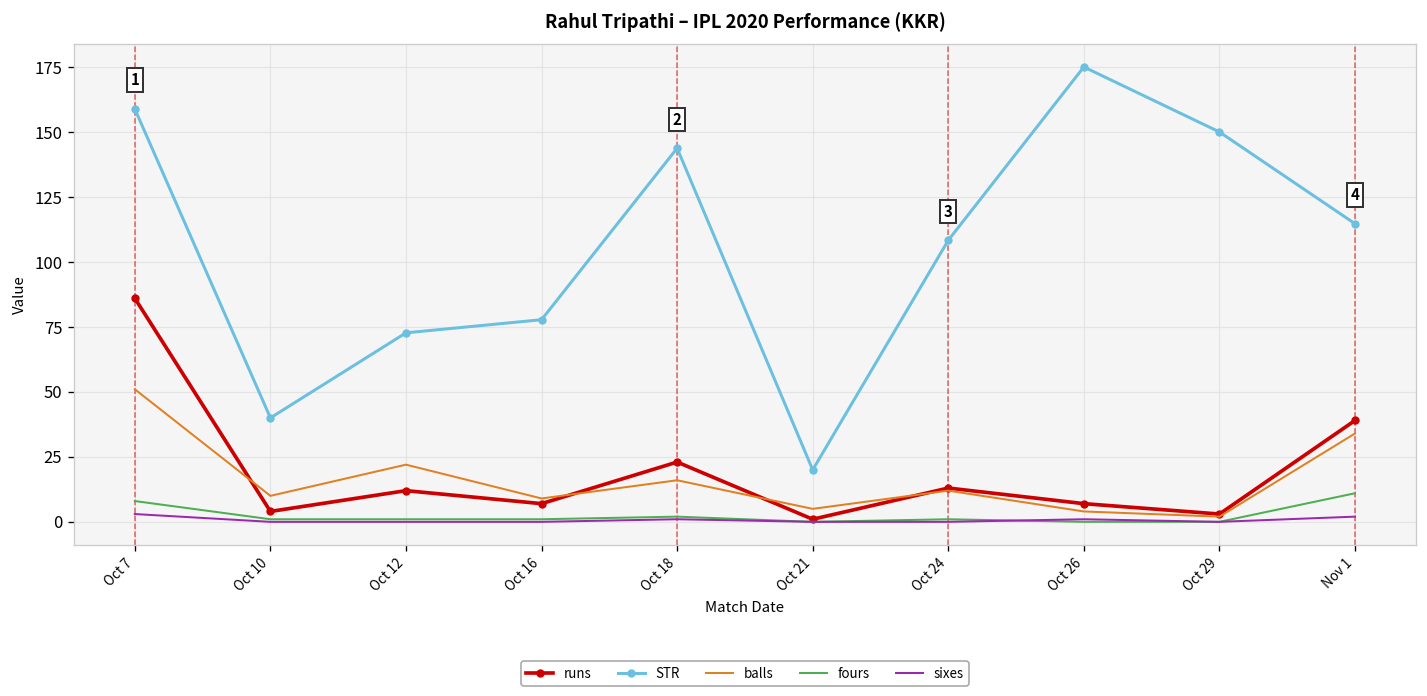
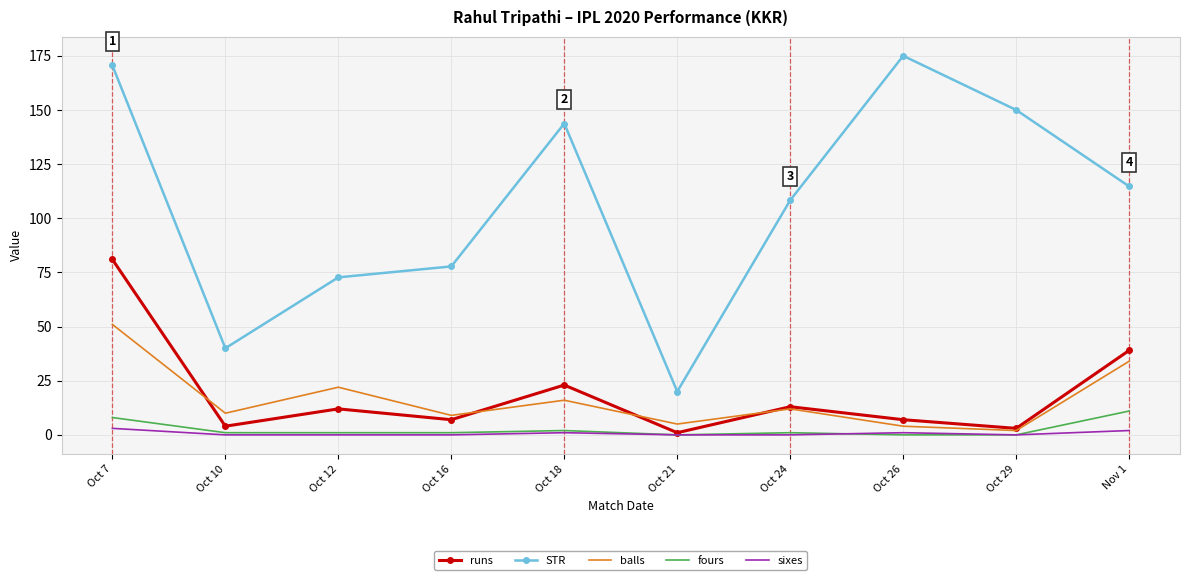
runs, Oct 7: 86 -> 81
STR, Oct 7: 159 -> 171
